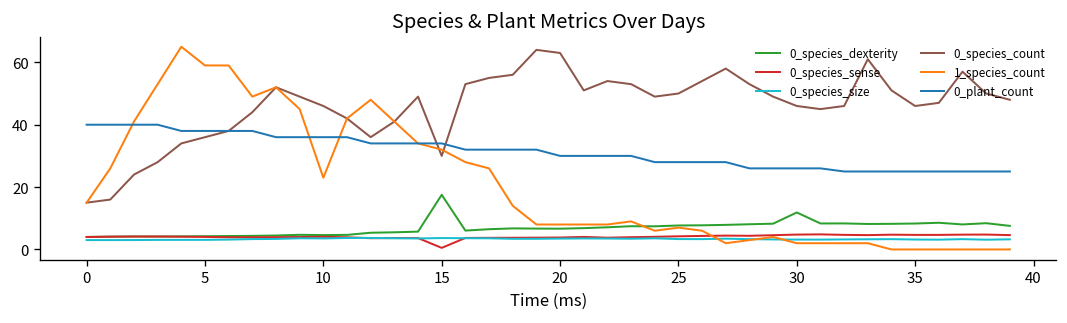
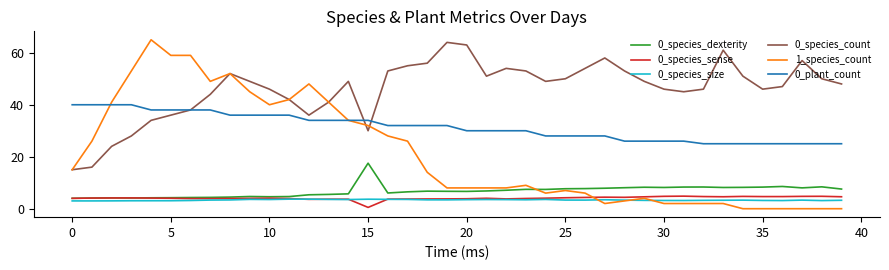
1_species_count, 10: 23 -> 40
0_species_dexterity, 30: 12 -> 8
